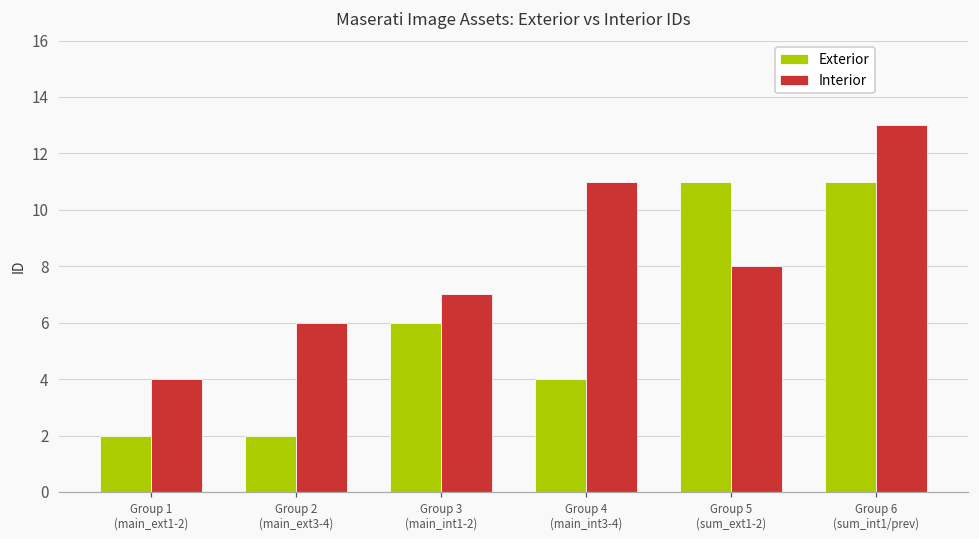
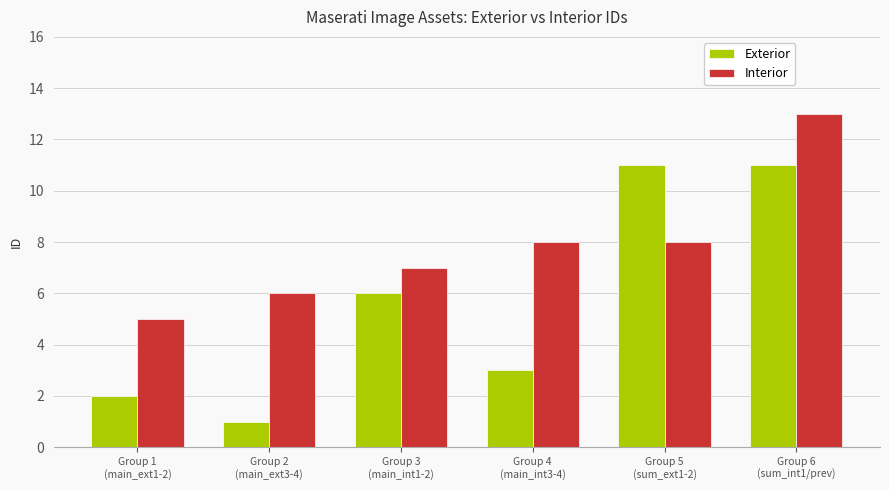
Interior, Group 1 (main_ext1-2): 4 -> 5
Exterior, Group 2 (main_ext3-4): 2 -> 1
Exterior, Group 4 (main_int3-4): 4 -> 3
Interior, Group 4 (main_int3-4): 11 -> 8
